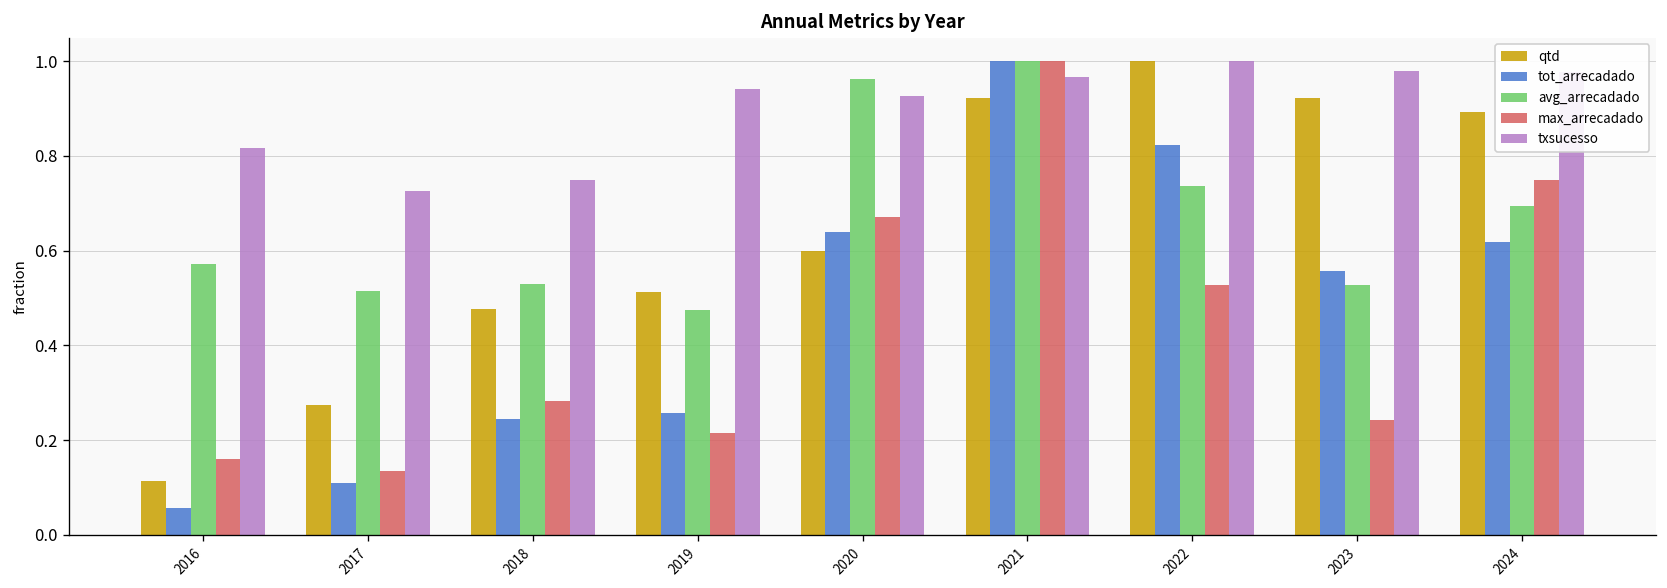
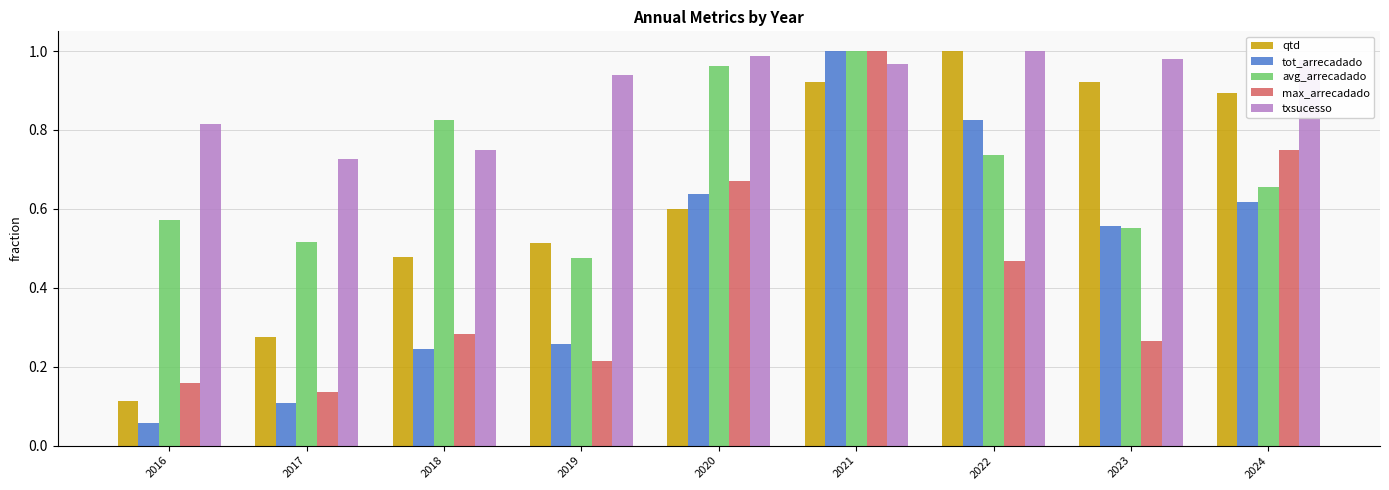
avg_arrecadado, 2018: 0.53 -> 0.83
txsucesso, 2020: 0.93 -> 0.99
max_arrecadado, 2022: 0.53 -> 0.47
avg_arrecadado, 2023: 0.53 -> 0.55
max_arrecadado, 2023: 0.24 -> 0.26
avg_arrecadado, 2024: 0.69 -> 0.66
